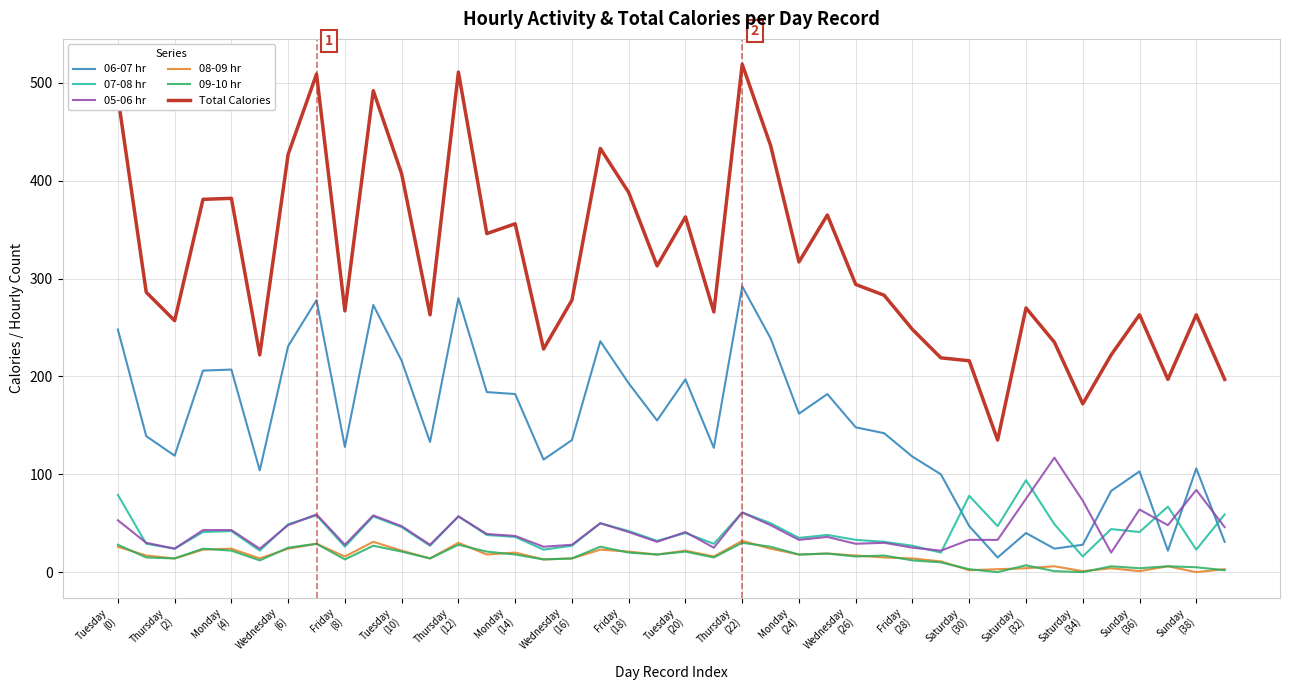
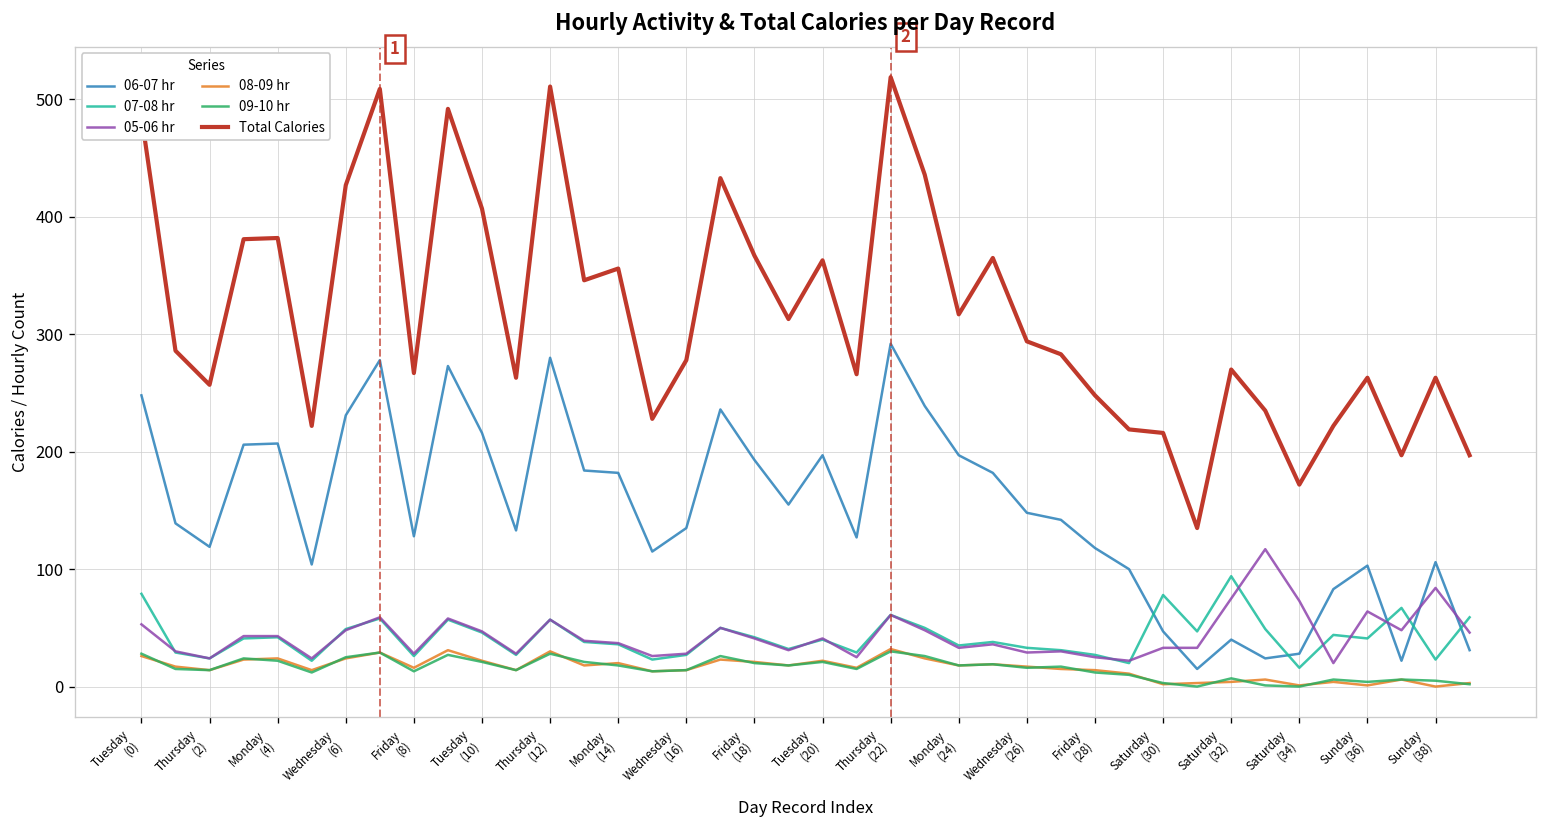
Total Calories, Friday (18): 390 -> 370
06-07 hr, Monday (24): 160 -> 200
